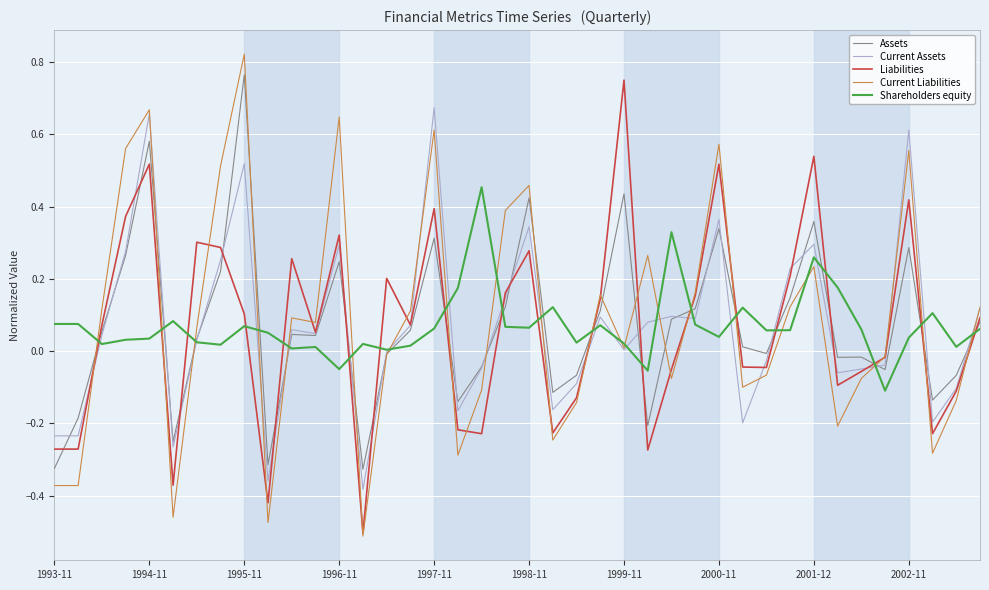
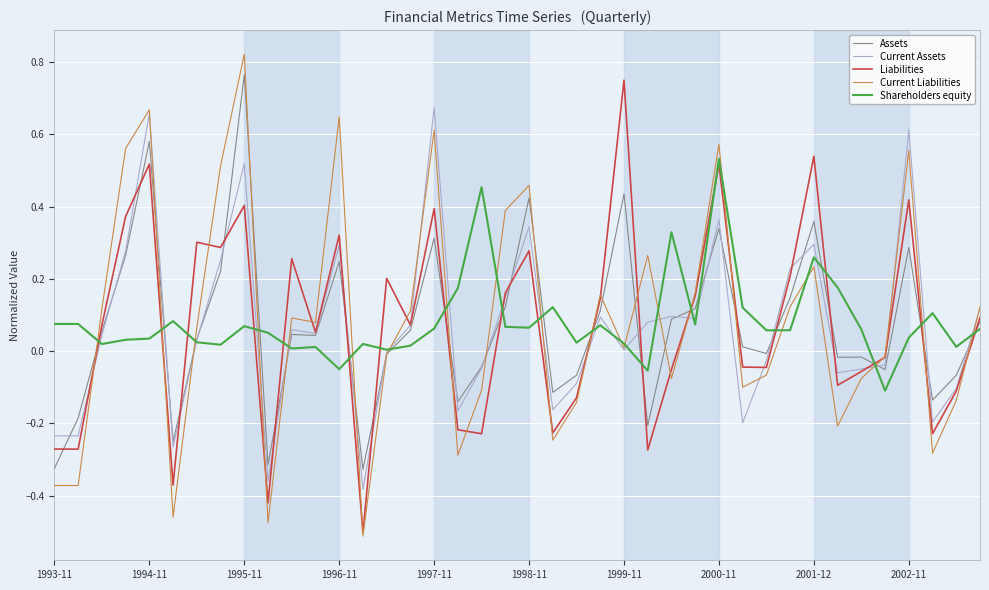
Liabilities, 1995-11: 0.10 -> 0.40
Shareholders equity, 2000-11: 0.04 -> 0.53
